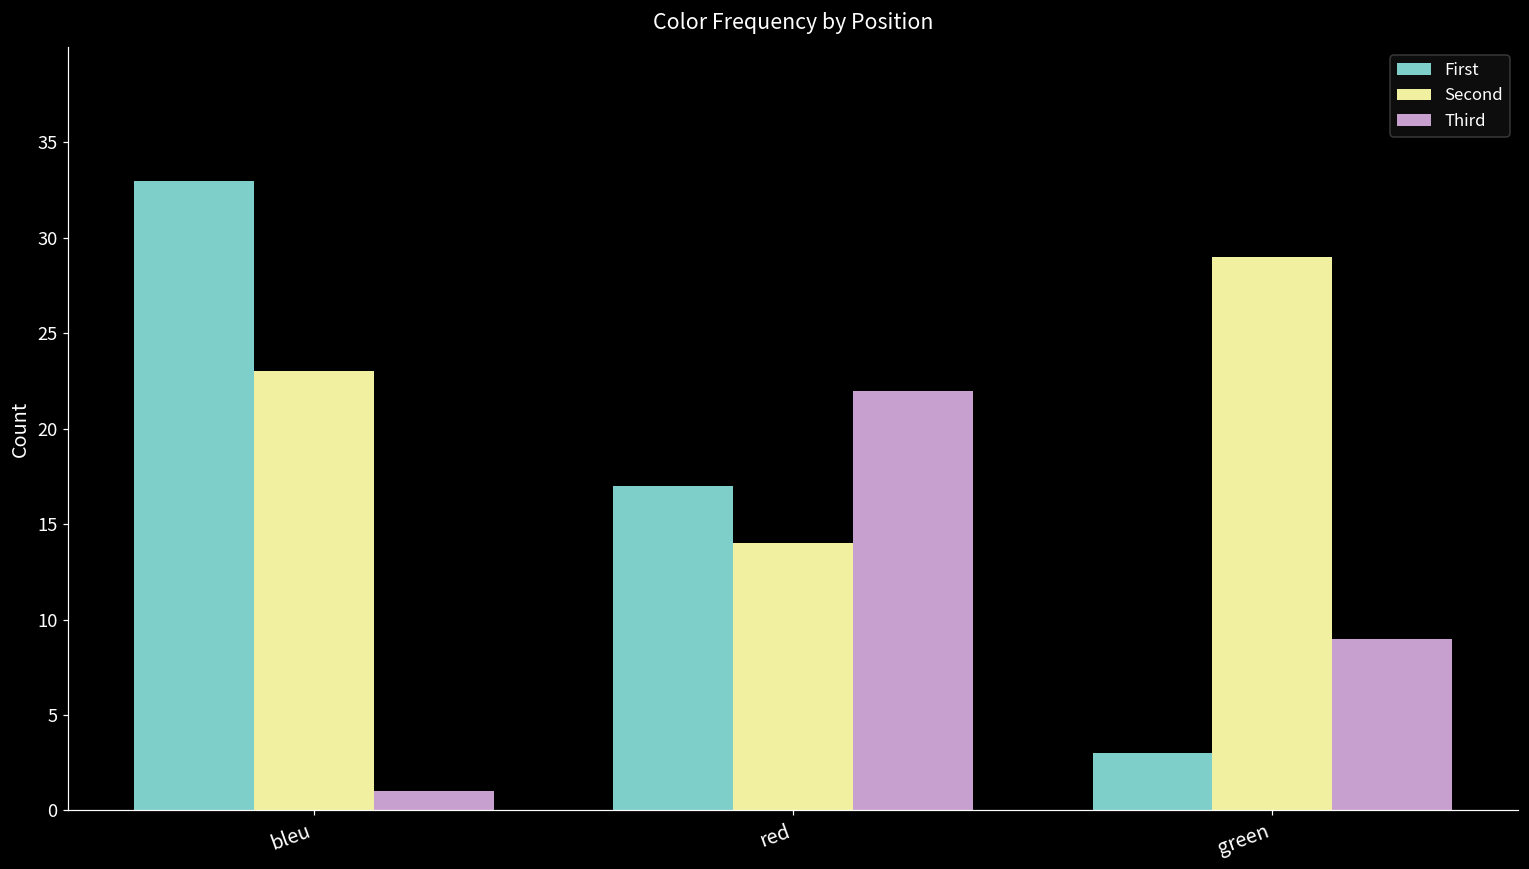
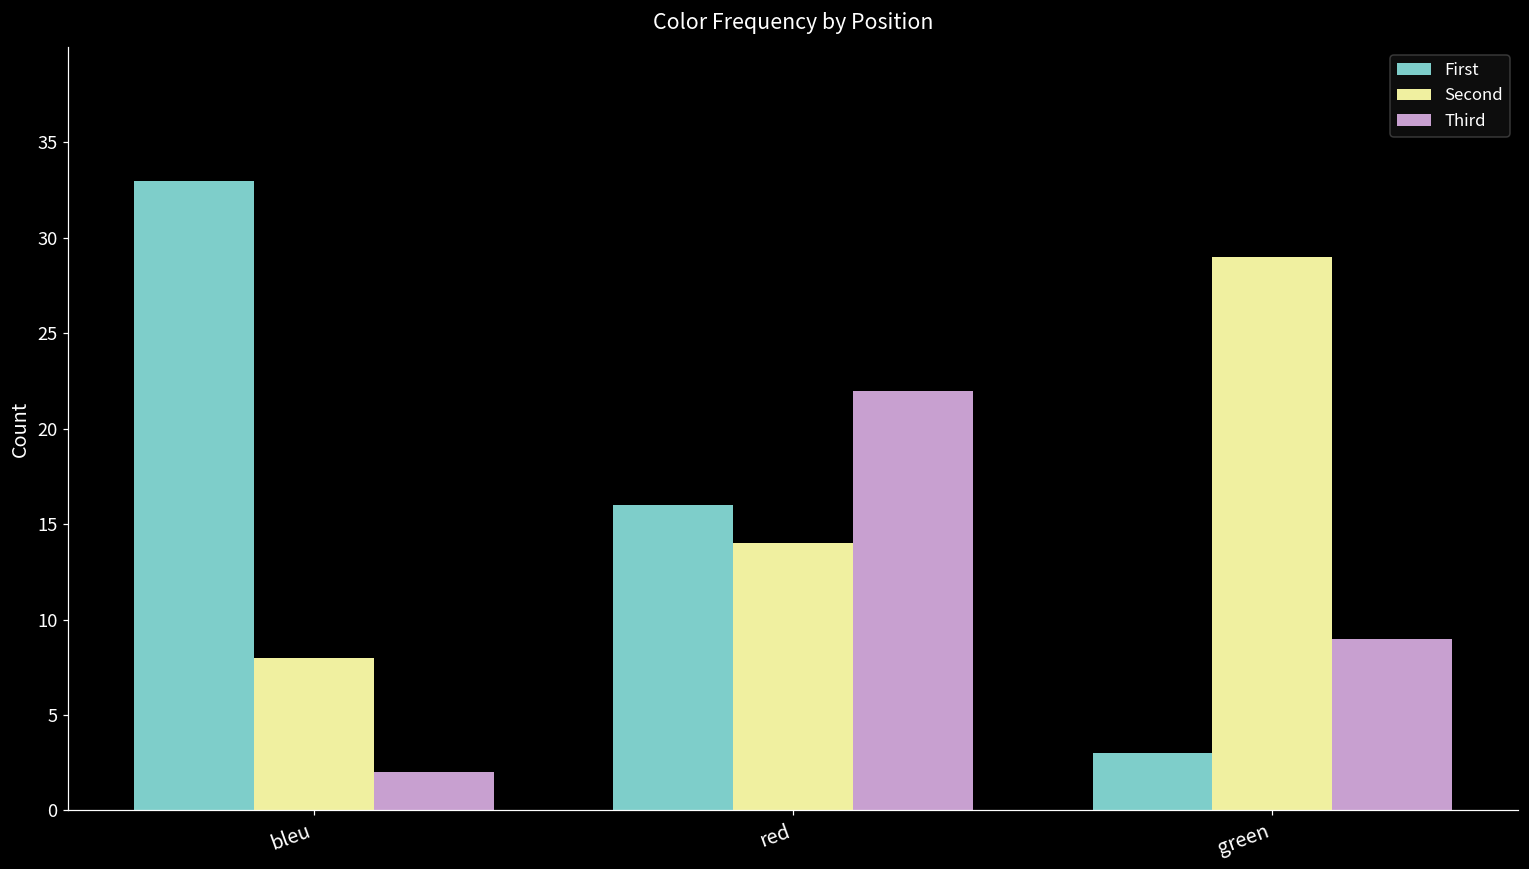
Second, bleu: 23 -> 8
Third, bleu: 1 -> 2
First, red: 17 -> 16
